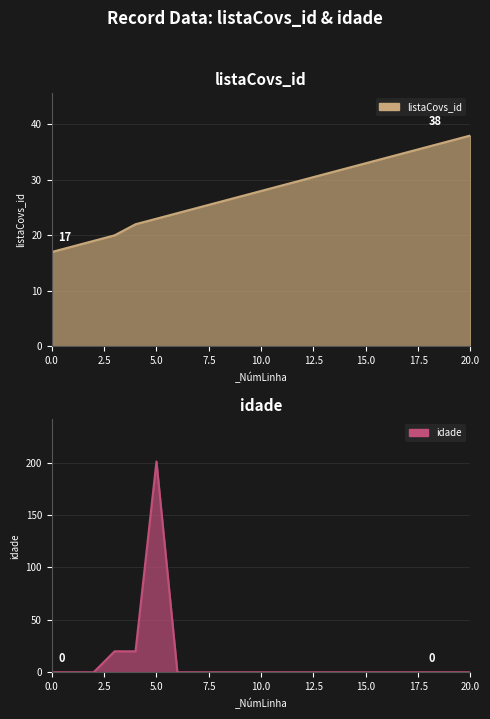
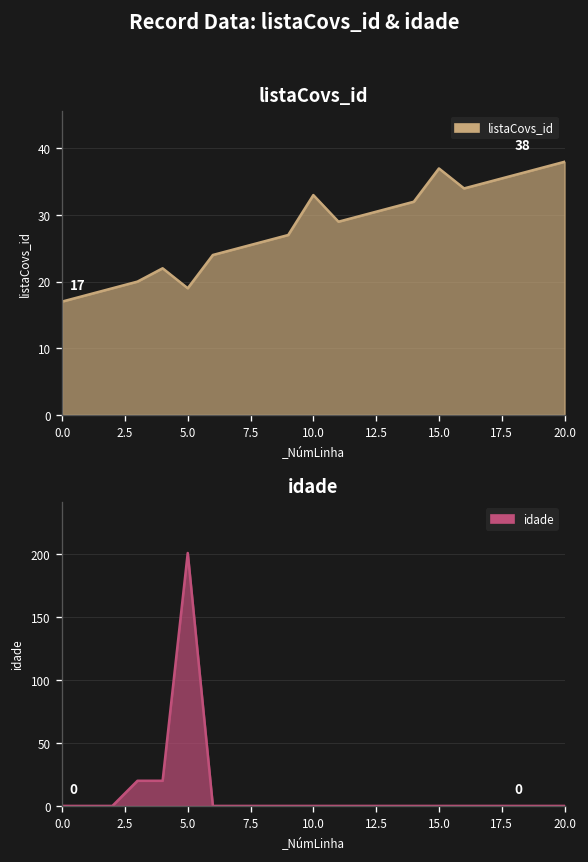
listaCovs_id, 5.0: 23 -> 19
listaCovs_id, 10.0: 28 -> 33
listaCovs_id, 15.0: 33 -> 37
